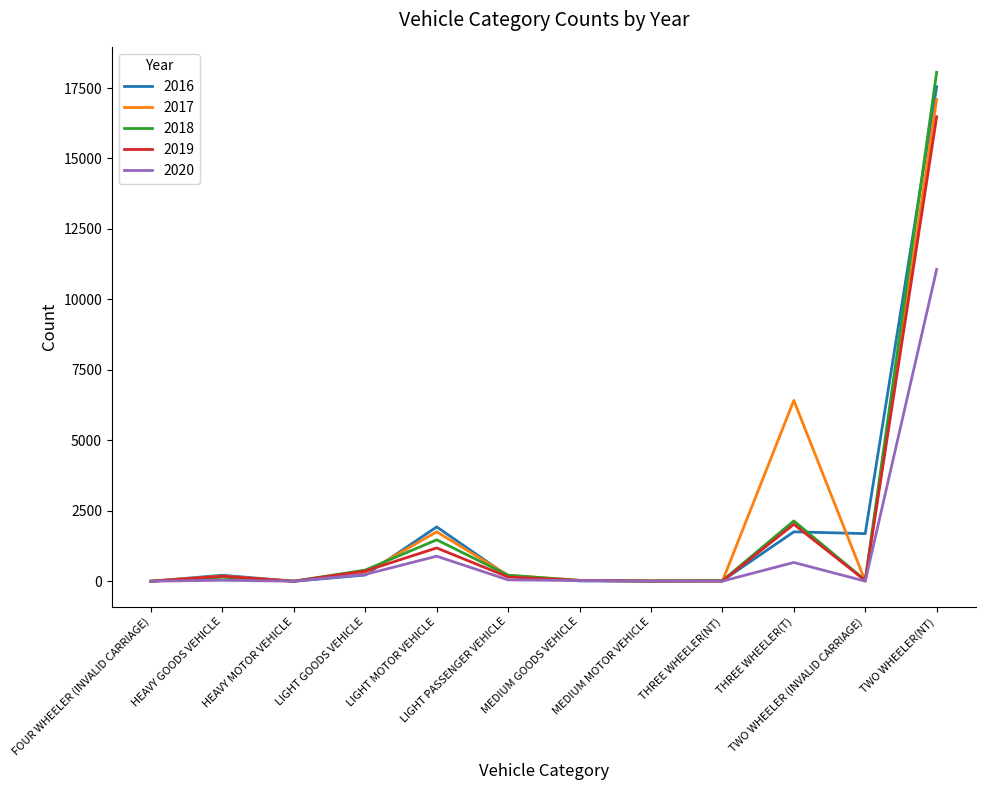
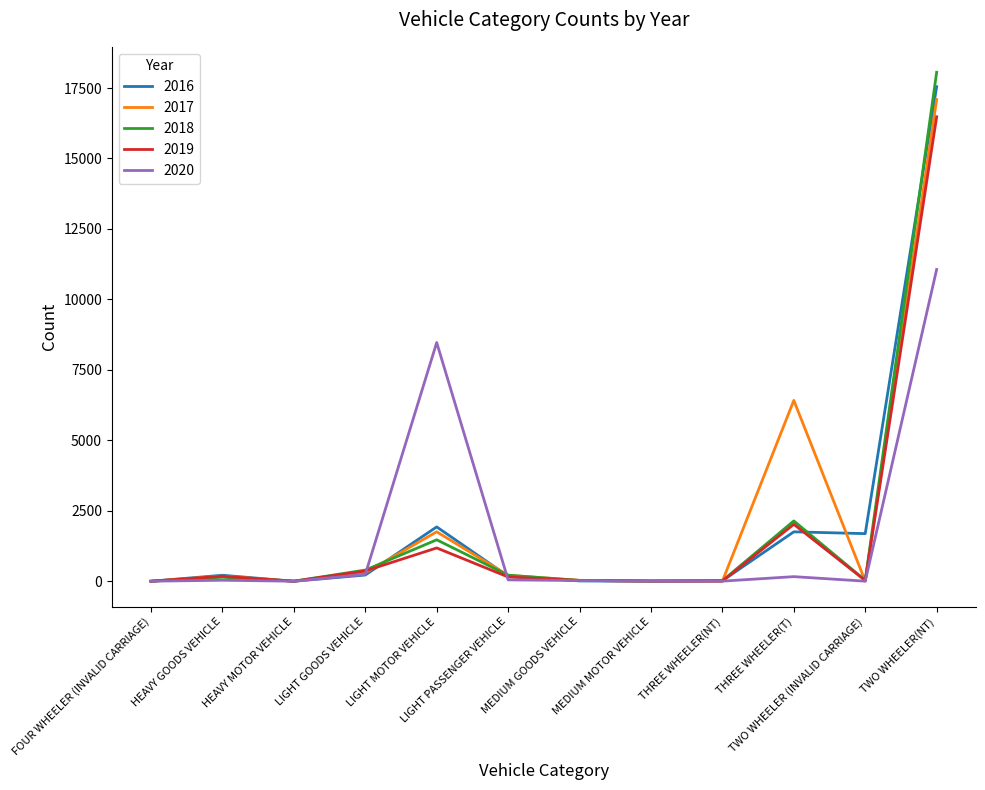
2020, LIGHT MOTOR VEHICLE: 900 -> 8500
2020, THREE WHEELER(T): 700 -> 200
